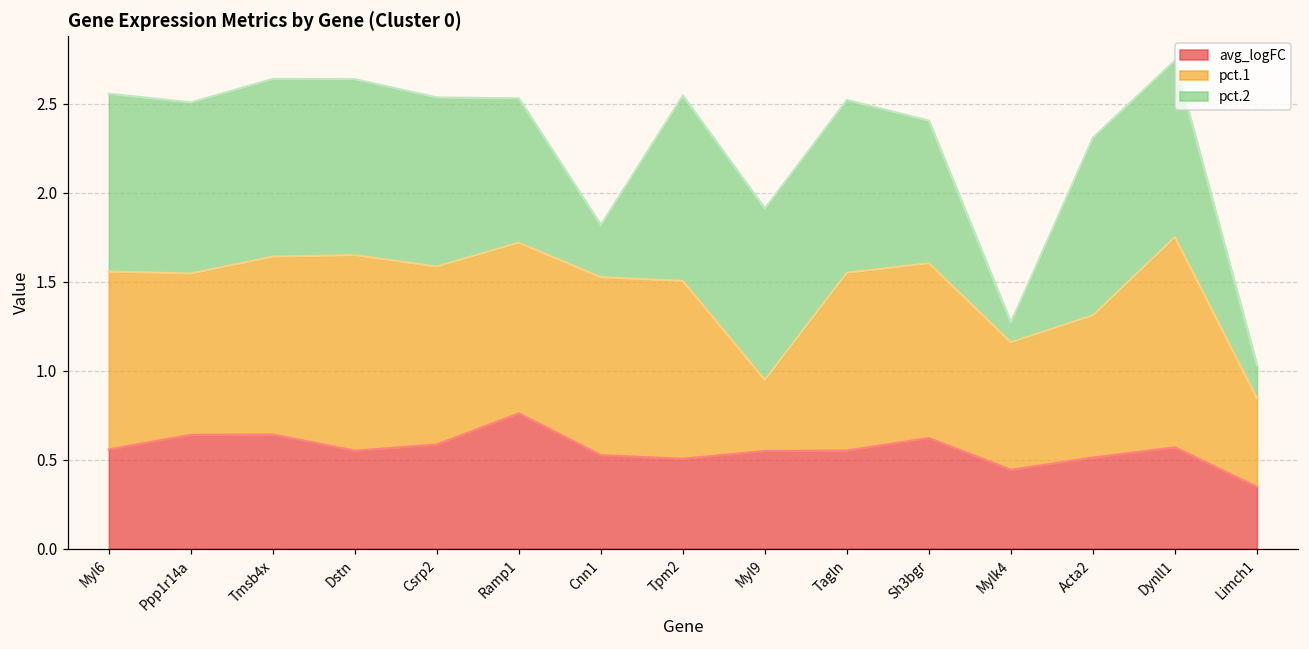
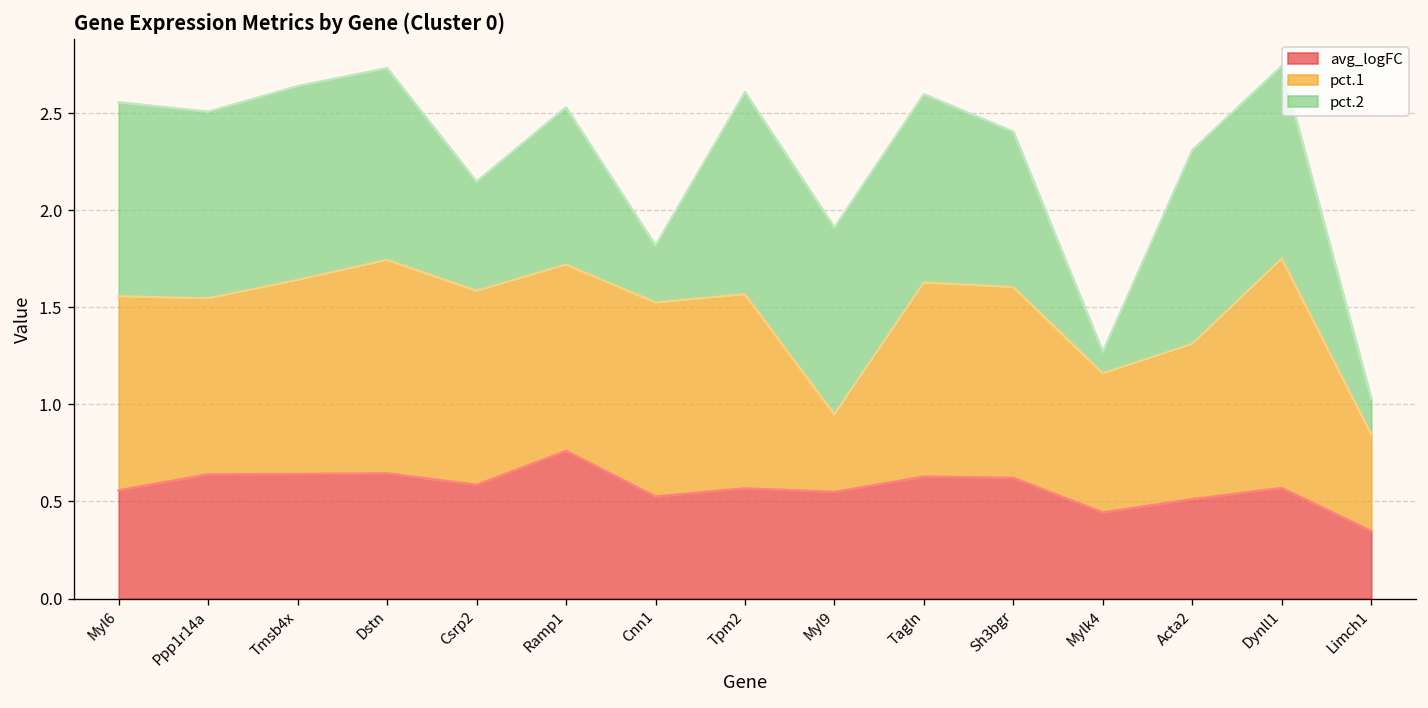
avg_logFC, Dstn: 0.55 -> 0.64
pct.2, Csrp2: 0.95 -> 0.56
avg_logFC, Tpm2: 0.50 -> 0.57
avg_logFC, Tagln: 0.55 -> 0.63
